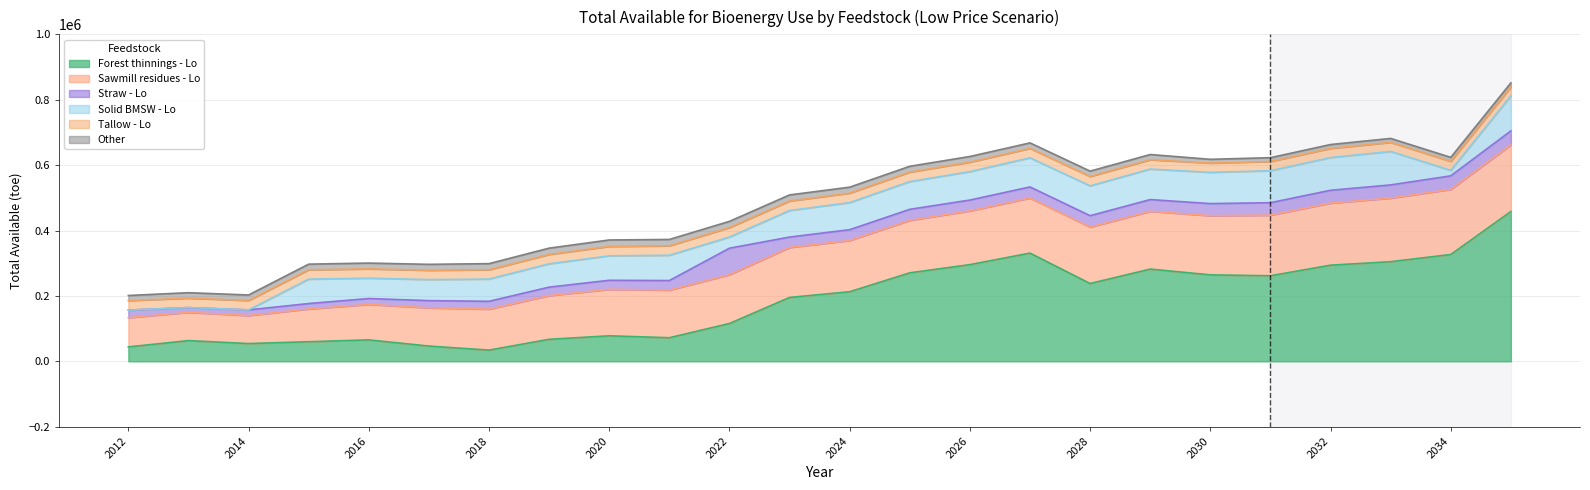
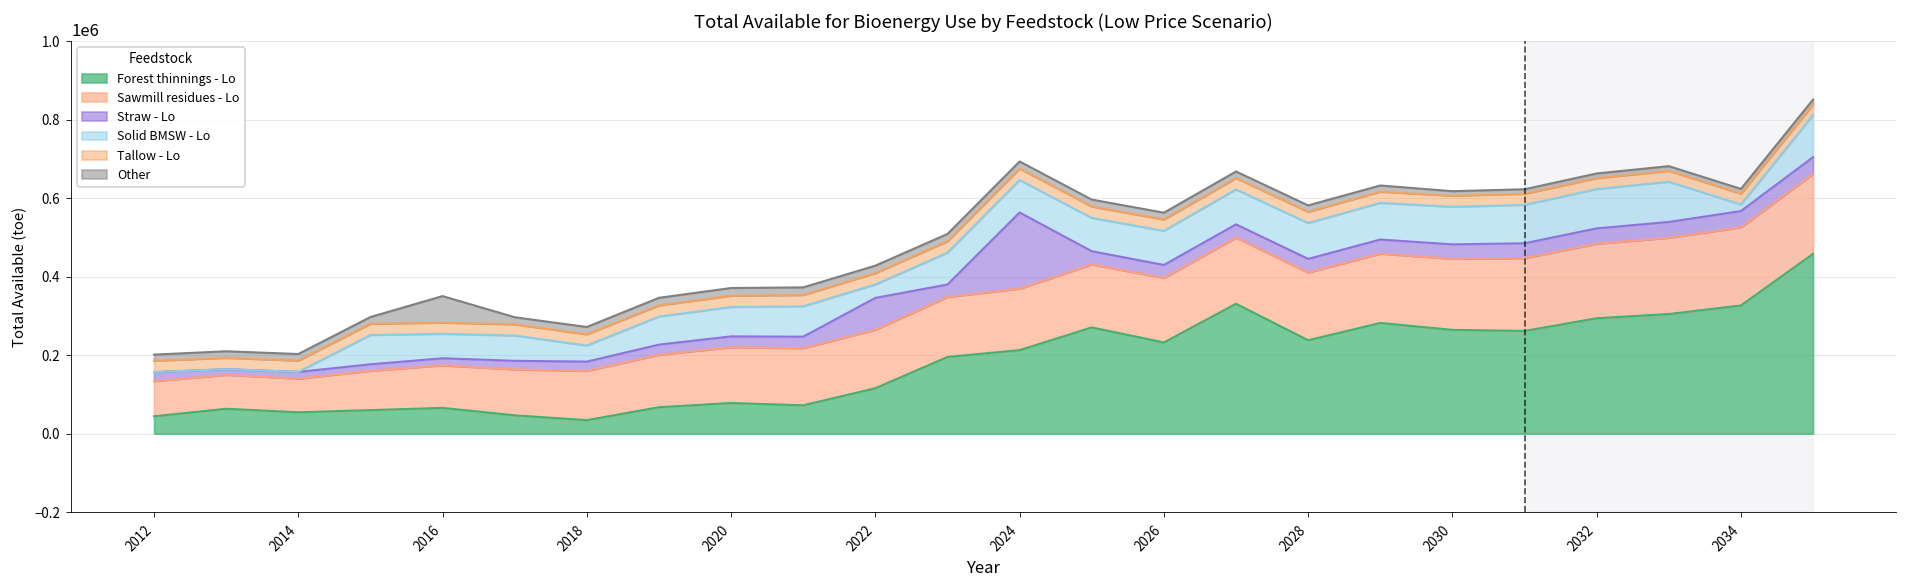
Other, 2016: 20000 -> 70000
Solid BMSW - Lo, 2018: 70000 -> 40000
Straw - Lo, 2024: 30000 -> 190000
Forest thinnings - Lo, 2026: 300000 -> 230000
